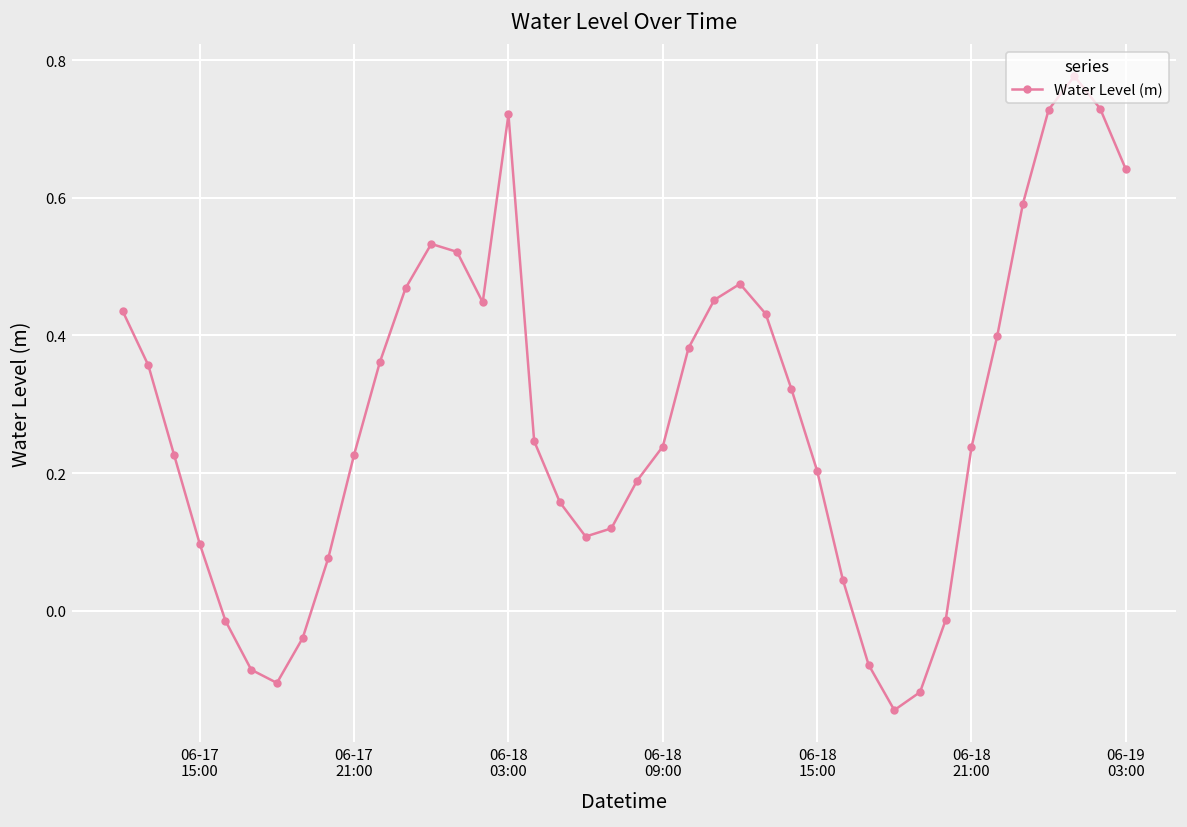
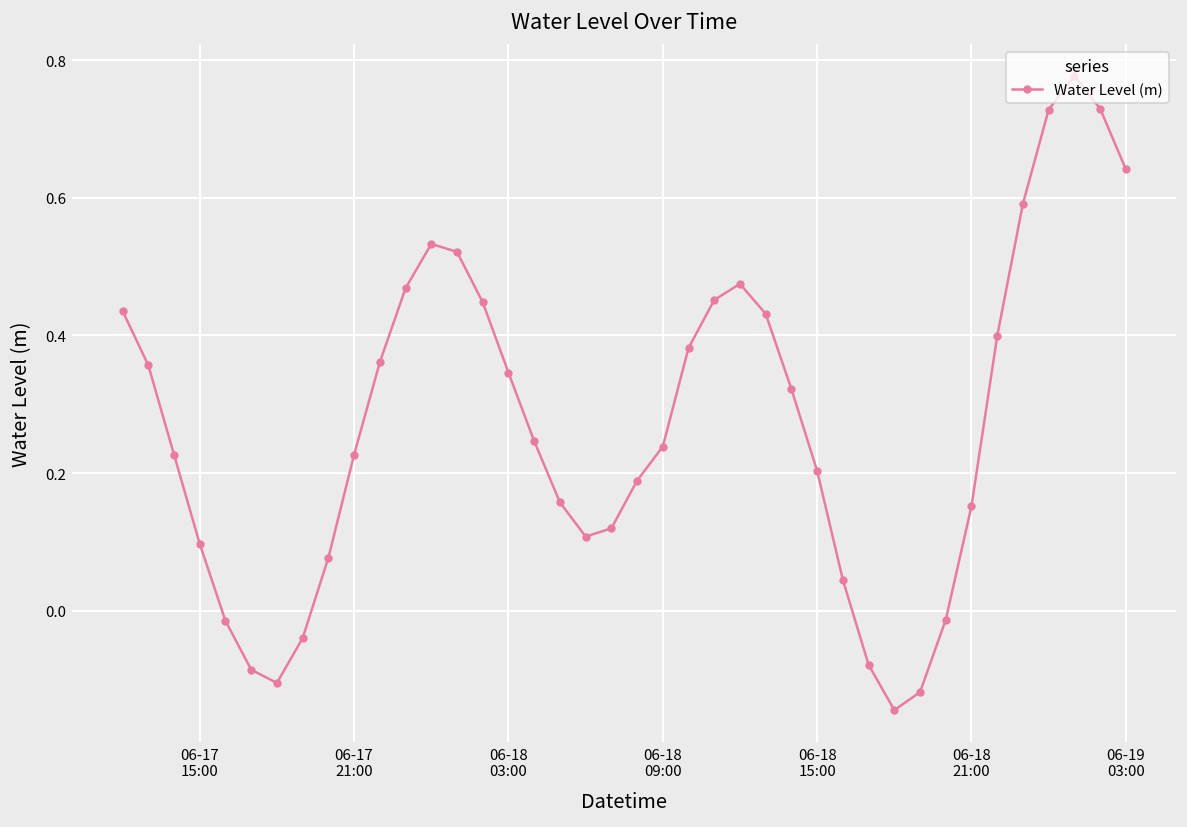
06-18 03:00: 0.72 -> 0.35
06-18 21:00: 0.24 -> 0.15
